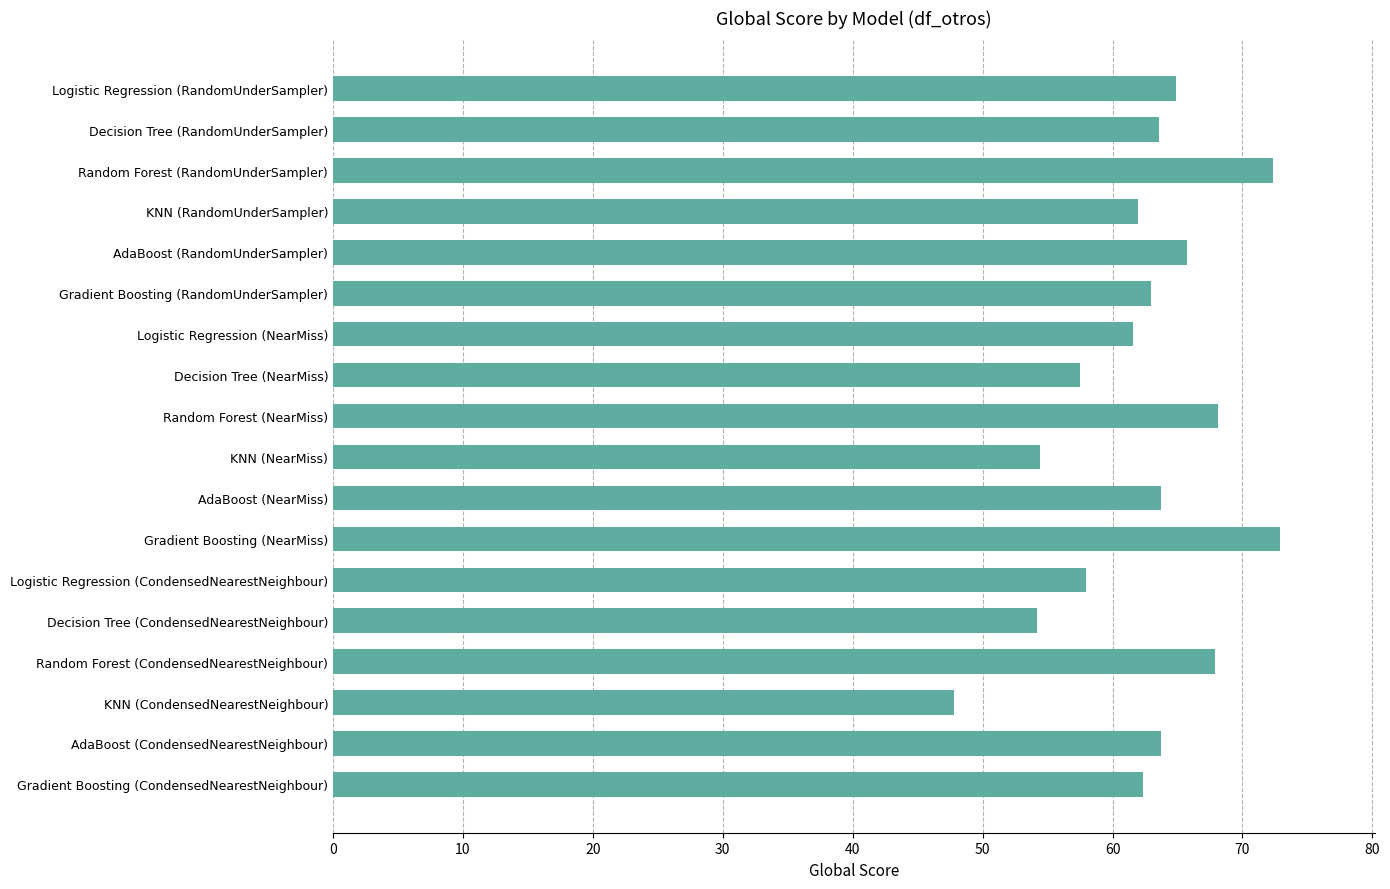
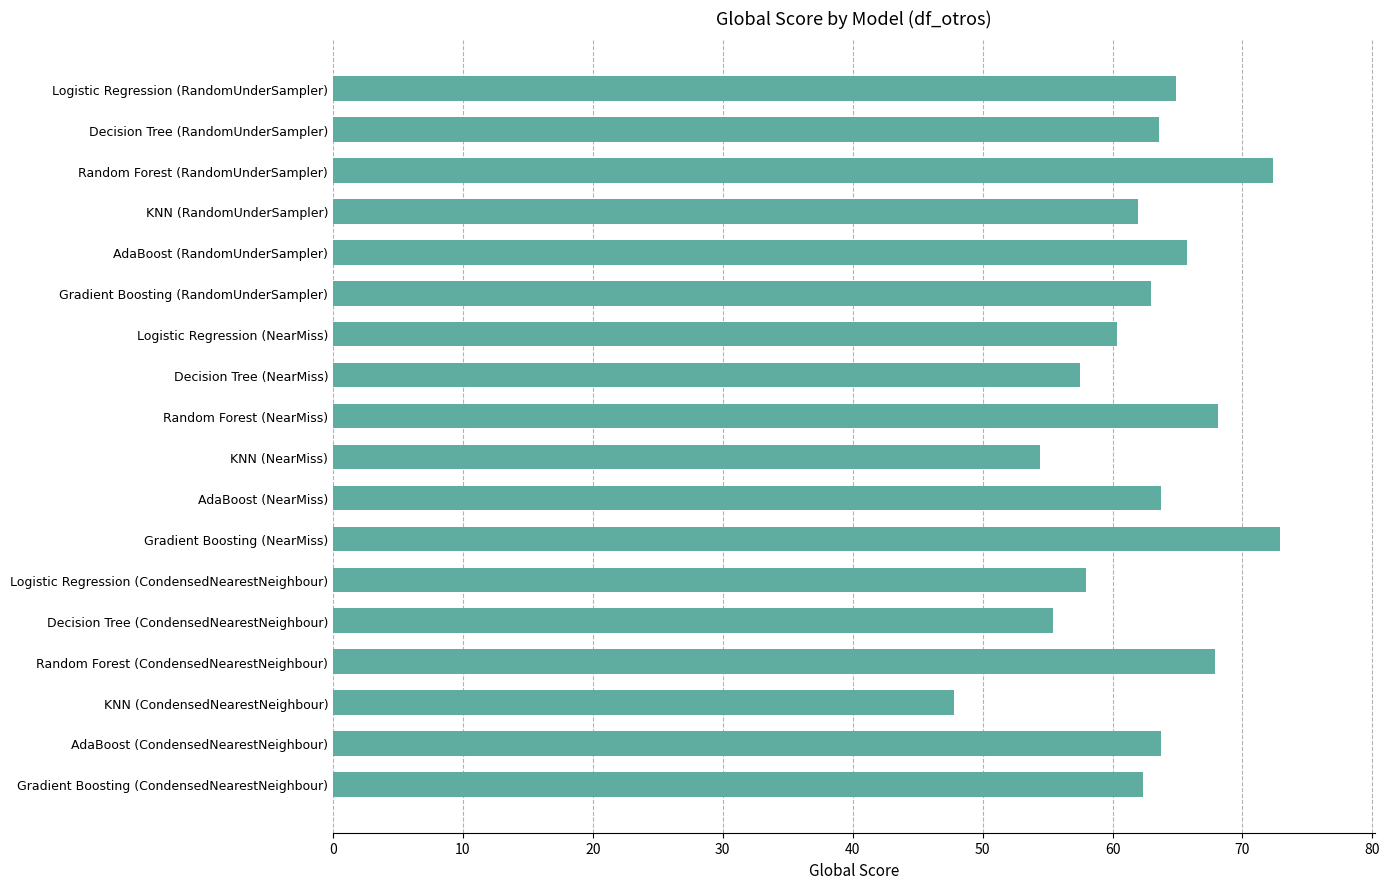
Logistic Regression (NearMiss): 61.6 -> 60.3
Decision Tree (CondensedNearestNeighbour): 54.2 -> 55.4
